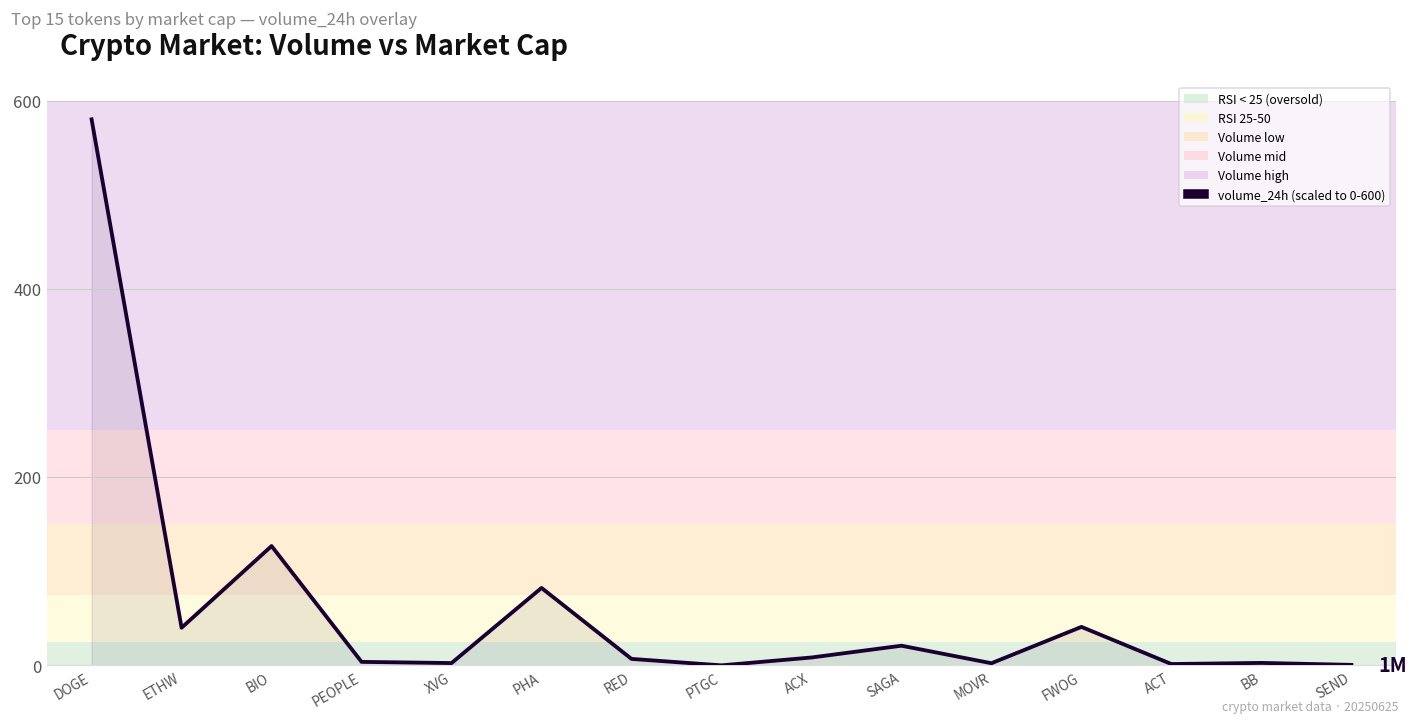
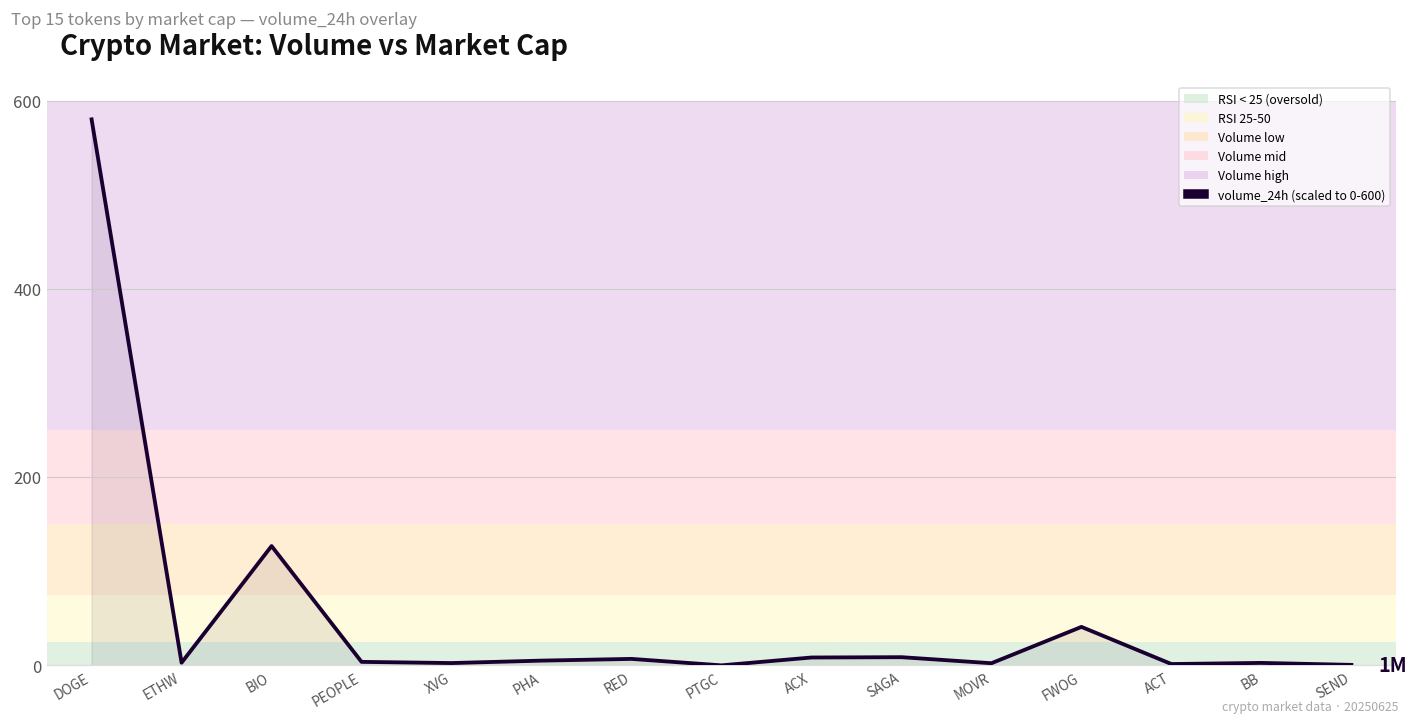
ETHW: 40 -> 0
PHA: 80 -> 10
SAGA: 20 -> 10
